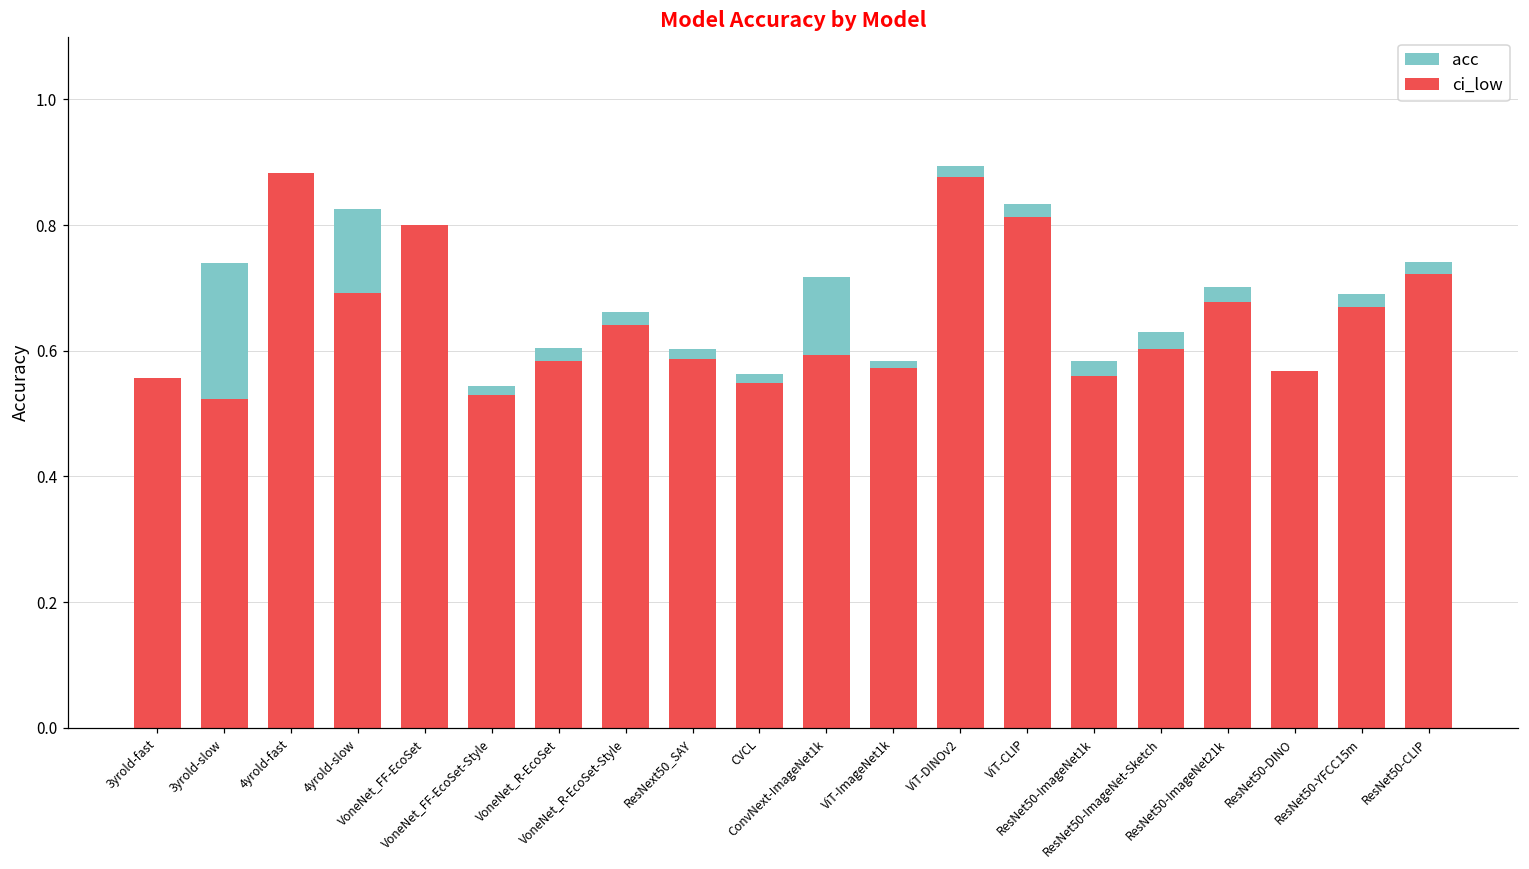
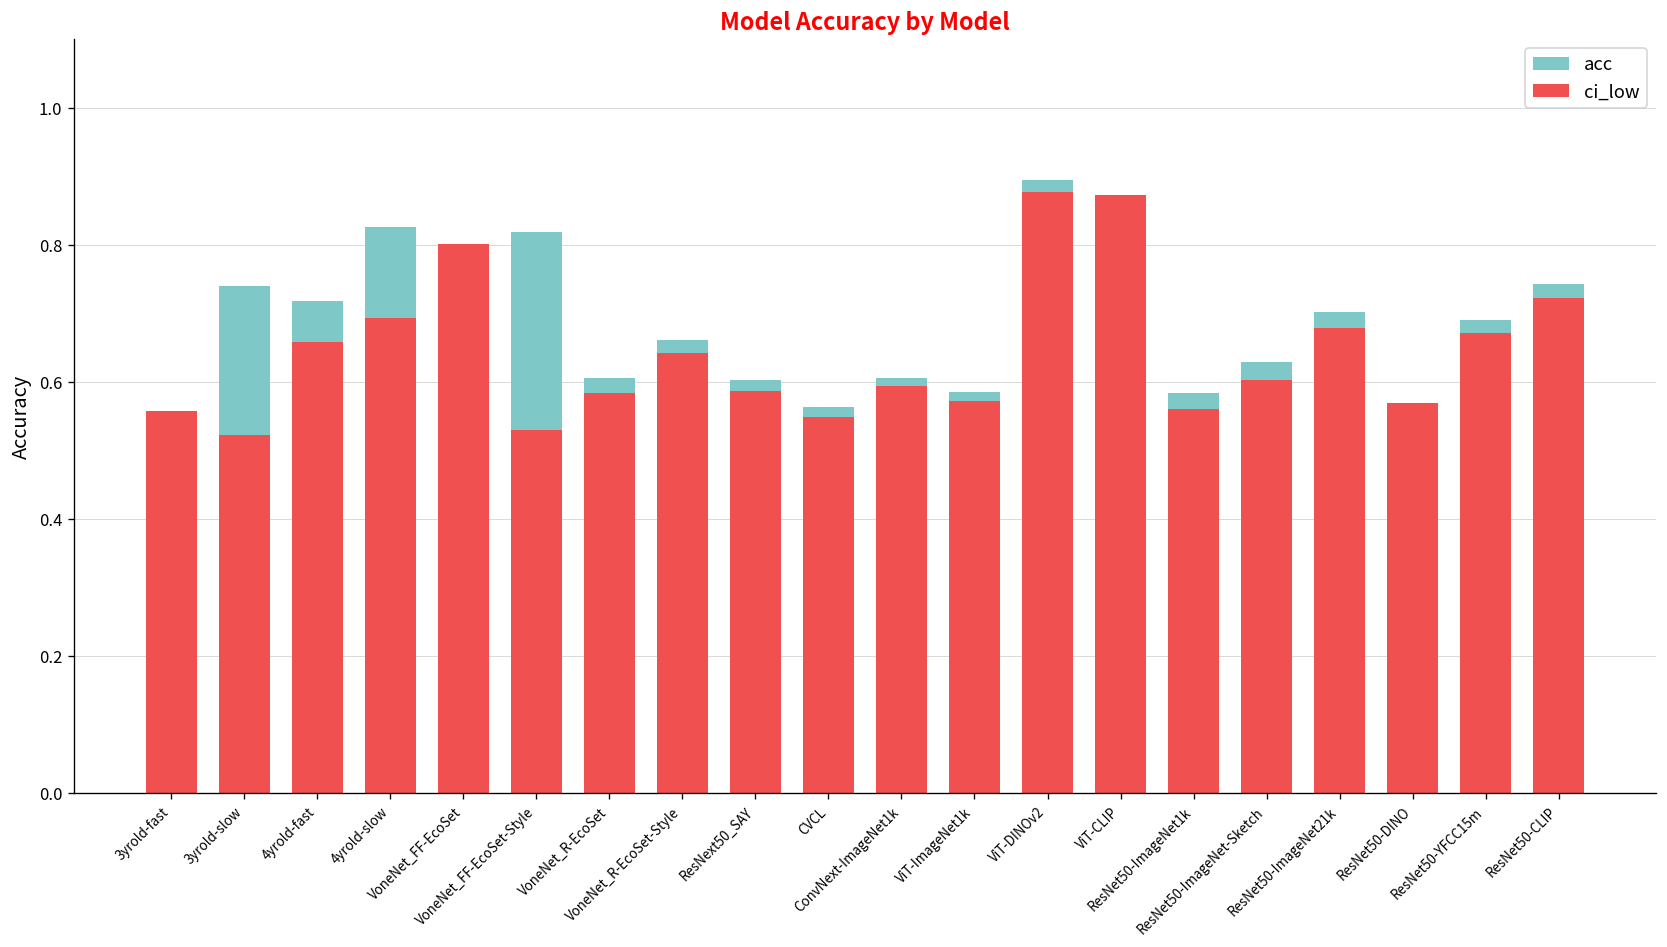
ci_low, 4yrold-fast: 0.88 -> 0.66
acc, VoneNet_FF-EcoSet-Style: 0.54 -> 0.82
acc, ConvNext-ImageNet1k: 0.72 -> 0.61
ci_low, ViT-CLIP: 0.81 -> 0.87
